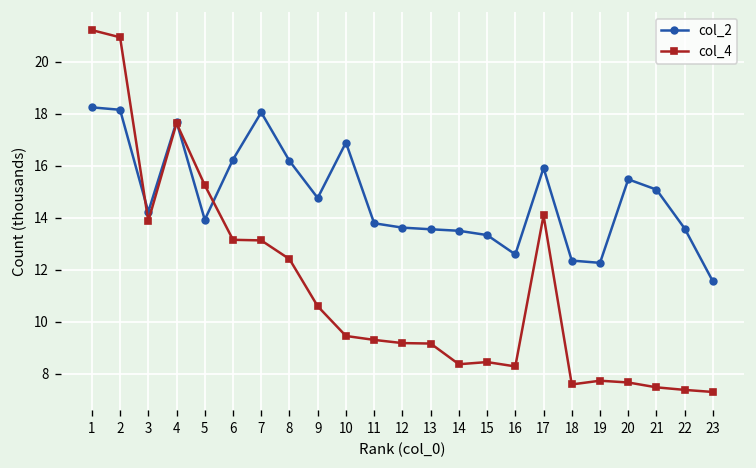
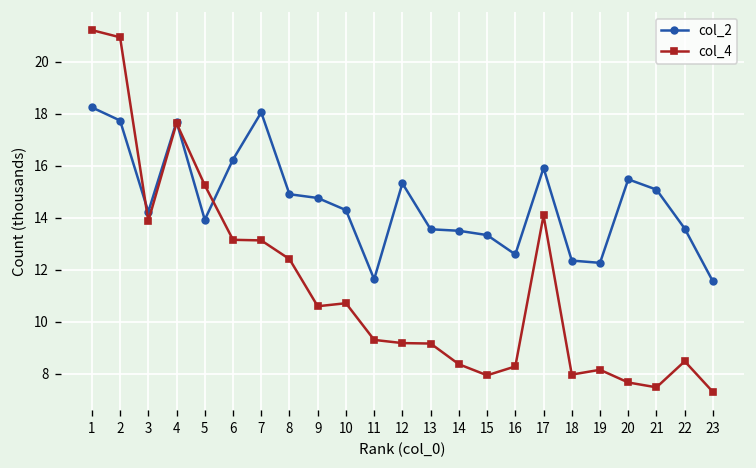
col_2, 2: 18.1 -> 17.7
col_2, 8: 16.2 -> 14.9
col_2, 10: 16.9 -> 14.3
col_4, 10: 9.4 -> 10.7
col_2, 11: 13.8 -> 11.6
col_2, 12: 13.6 -> 15.3
col_4, 15: 8.4 -> 7.9
col_4, 18: 7.6 -> 8.0
col_4, 19: 7.7 -> 8.1
col_4, 22: 7.4 -> 8.5
